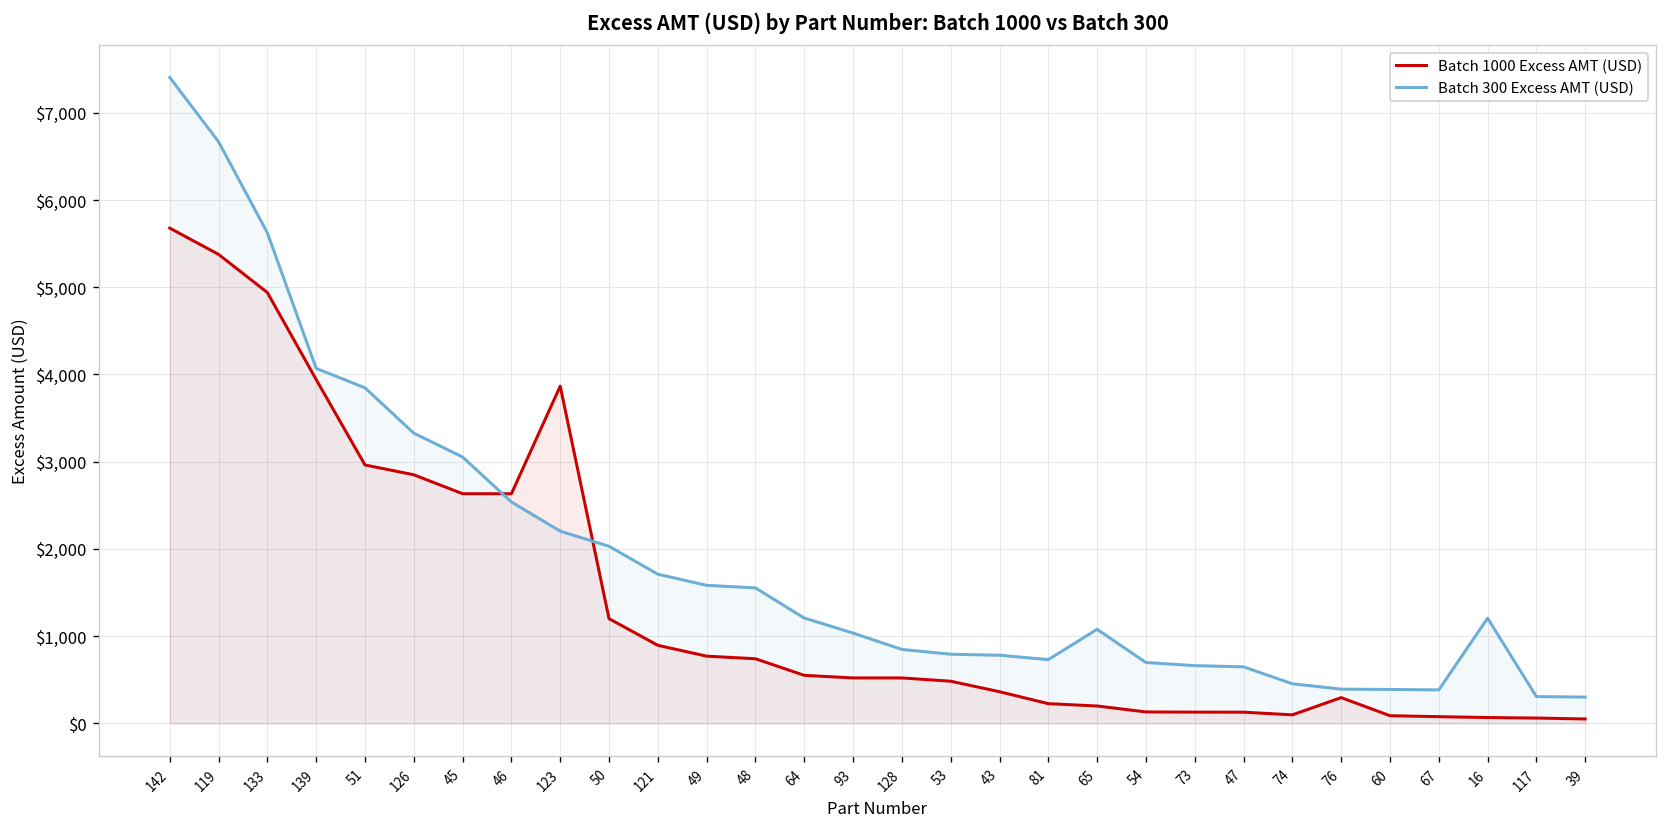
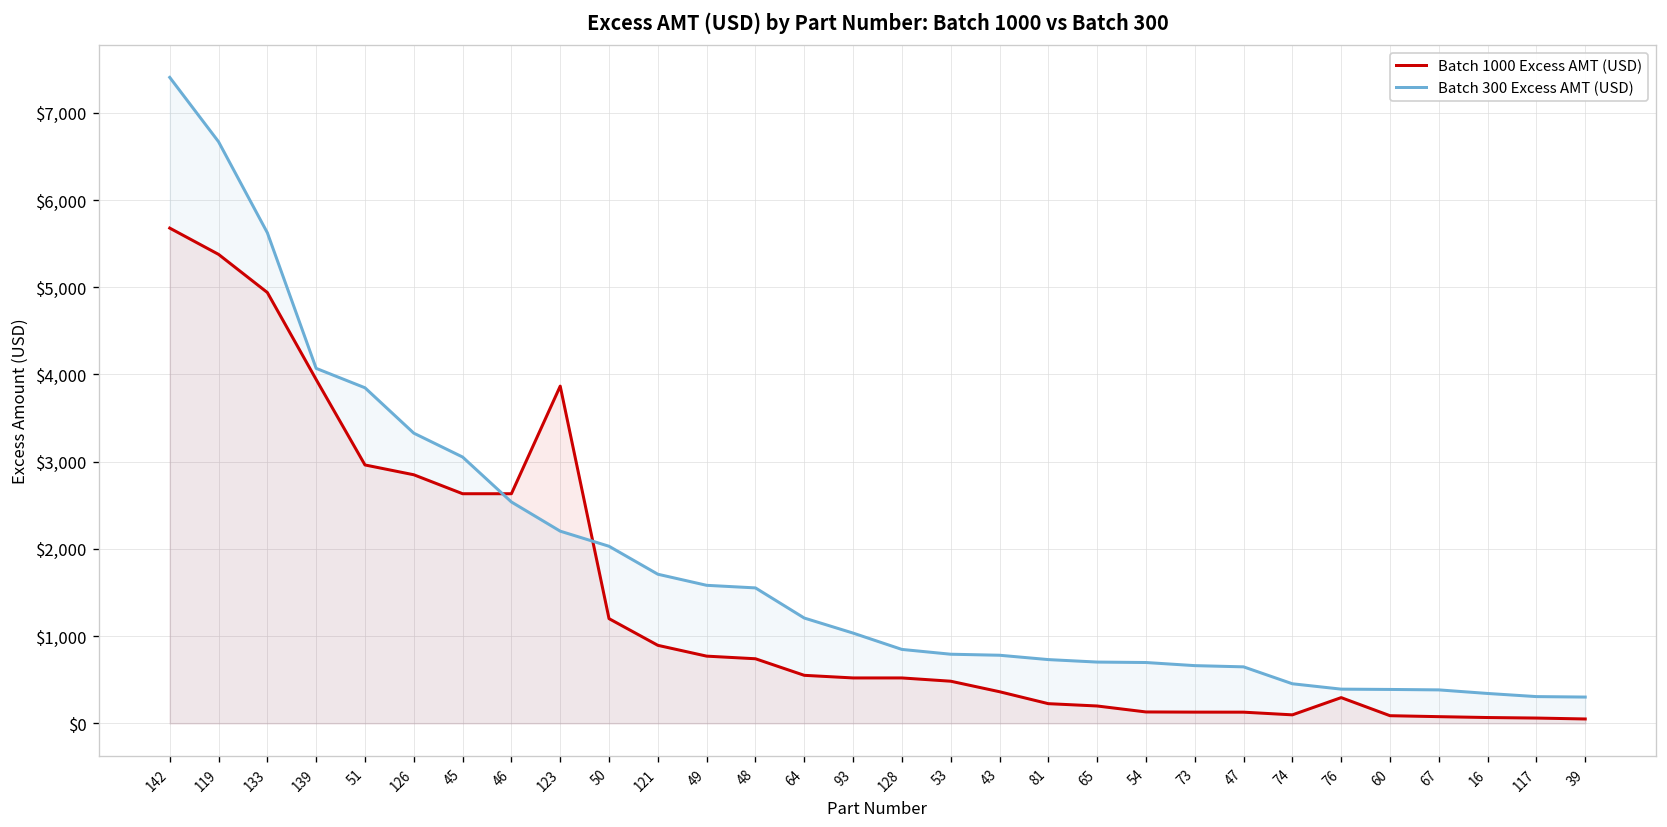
Batch 300 Excess AMT (USD), 65: $1,100 -> $700
Batch 300 Excess AMT (USD), 16: $1,200 -> $300
